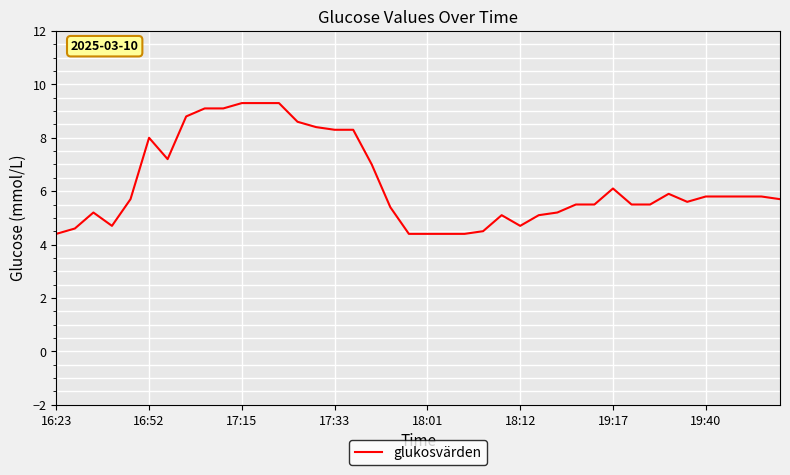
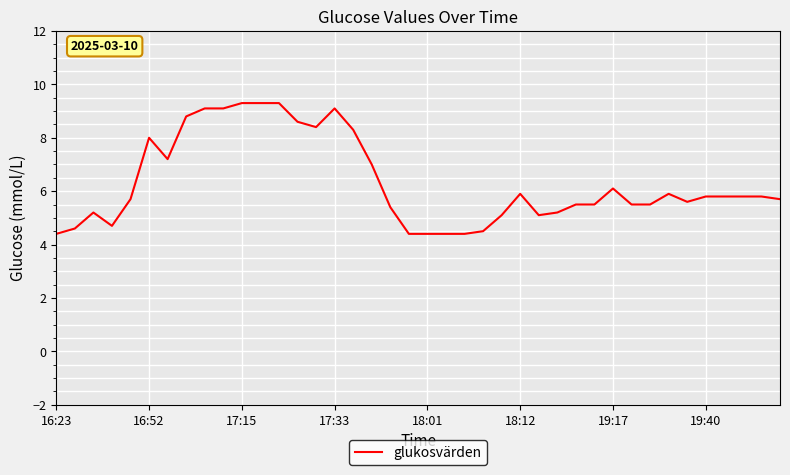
17:33: 8.3 -> 9.1
18:12: 4.7 -> 5.9
